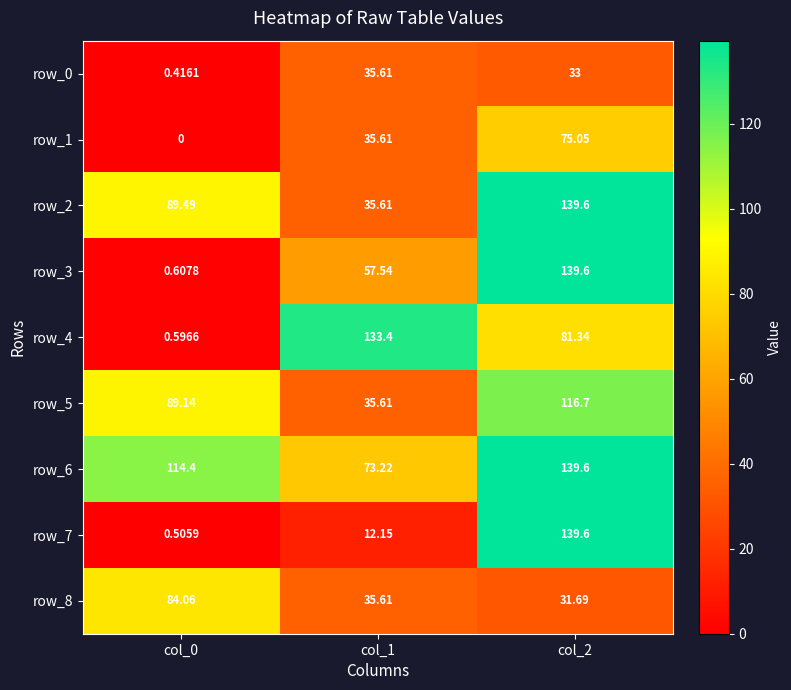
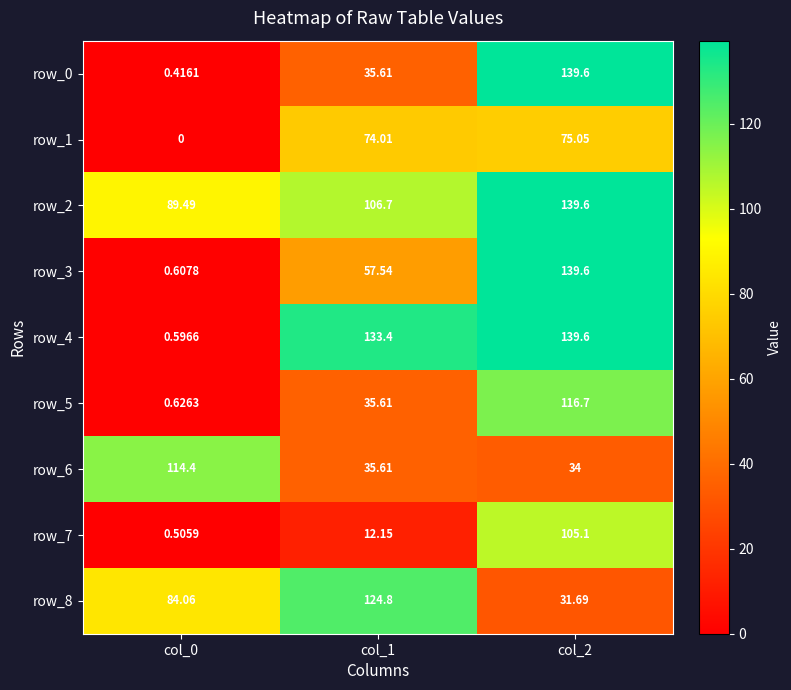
row_0, col_2: 33 -> 139.6
row_1, col_1: 35.61 -> 74.01
row_2, col_1: 35.61 -> 106.7
row_4, col_2: 81.34 -> 139.6
row_5, col_0: 89.14 -> 0.6263
row_6, col_1: 73.22 -> 35.61
row_6, col_2: 139.6 -> 34
row_7, col_2: 139.6 -> 105.1
row_8, col_1: 35.61 -> 124.8
